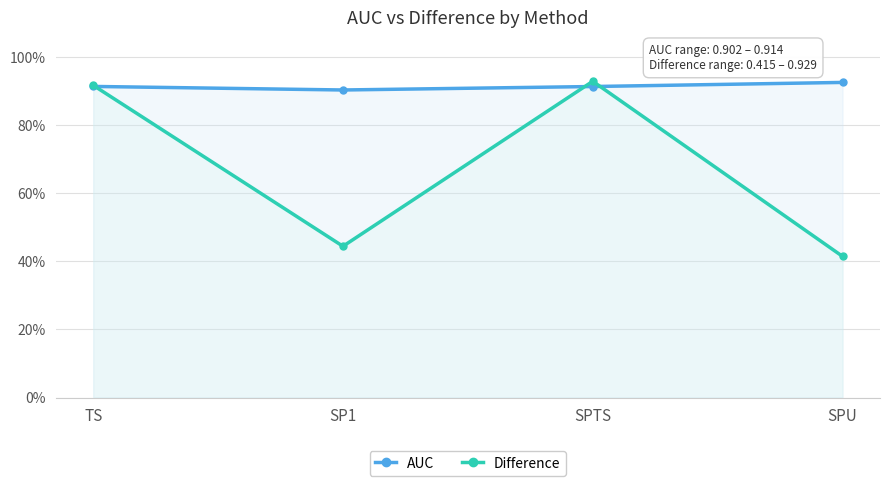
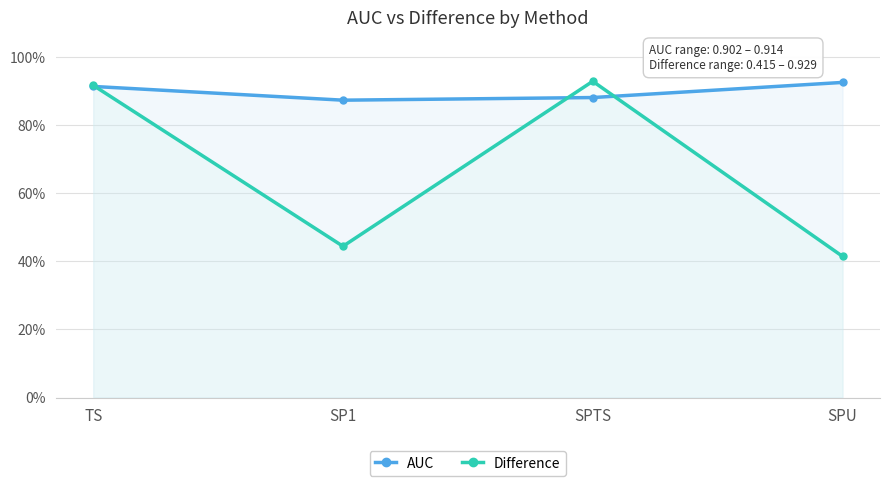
AUC, SP1: 90% -> 87%
AUC, SPTS: 91% -> 88%
